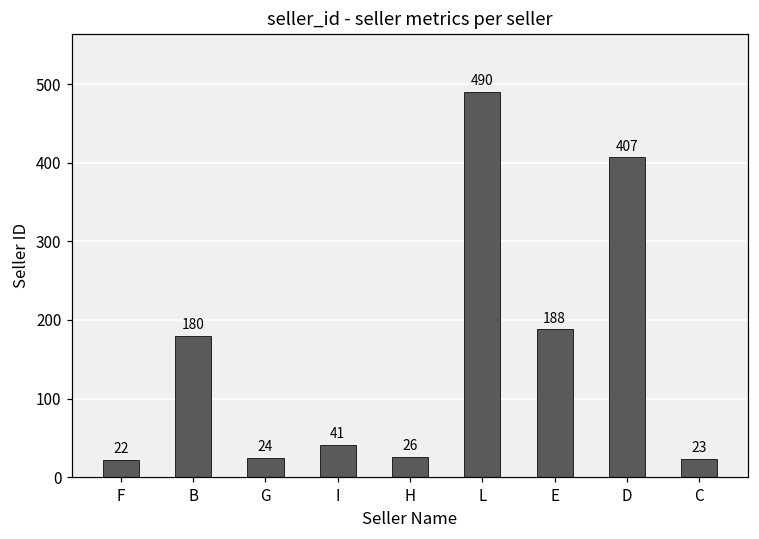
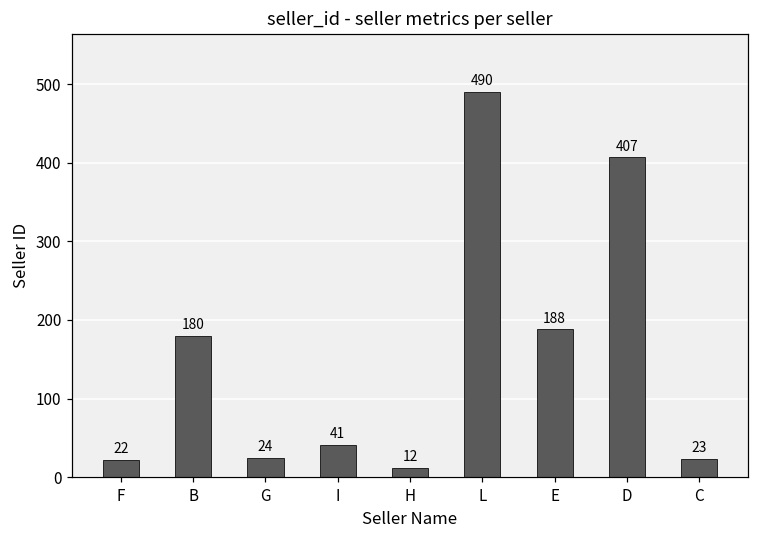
H: 26 -> 12
